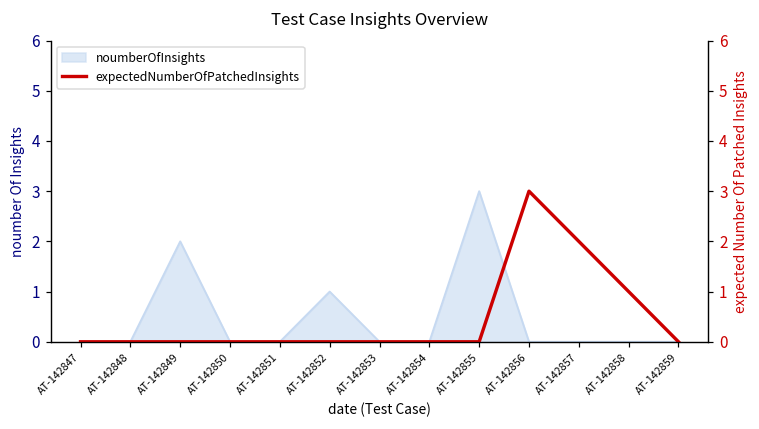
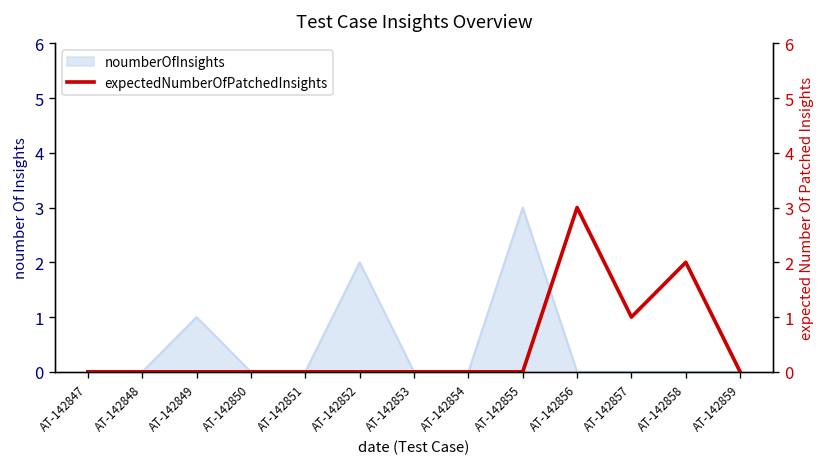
noumberOfInsights, AT-142849: 2 -> 1
noumberOfInsights, AT-142852: 1 -> 2
expectedNumberOfPatchedInsights, AT-142857: 2 -> 1
expectedNumberOfPatchedInsights, AT-142858: 1 -> 2
